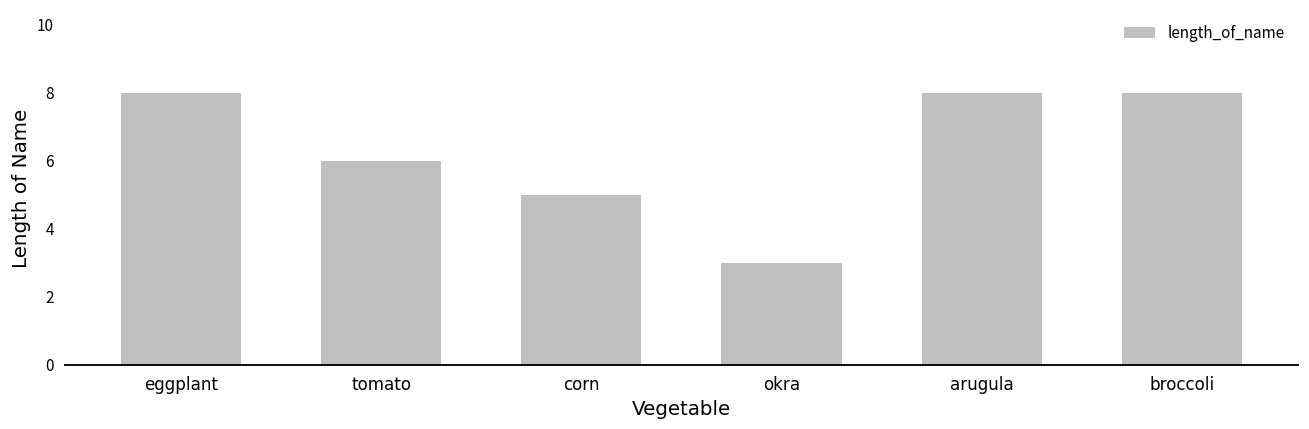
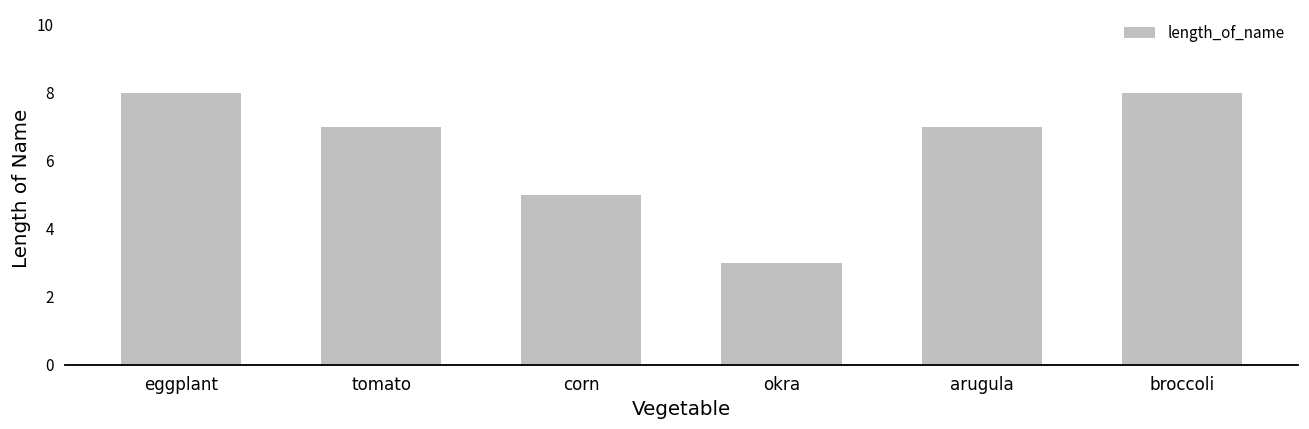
tomato: 6 -> 7
arugula: 8 -> 7
